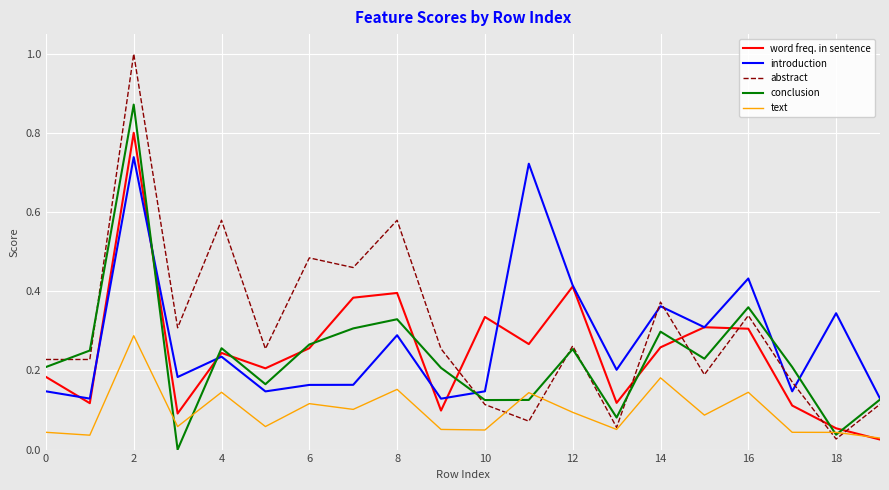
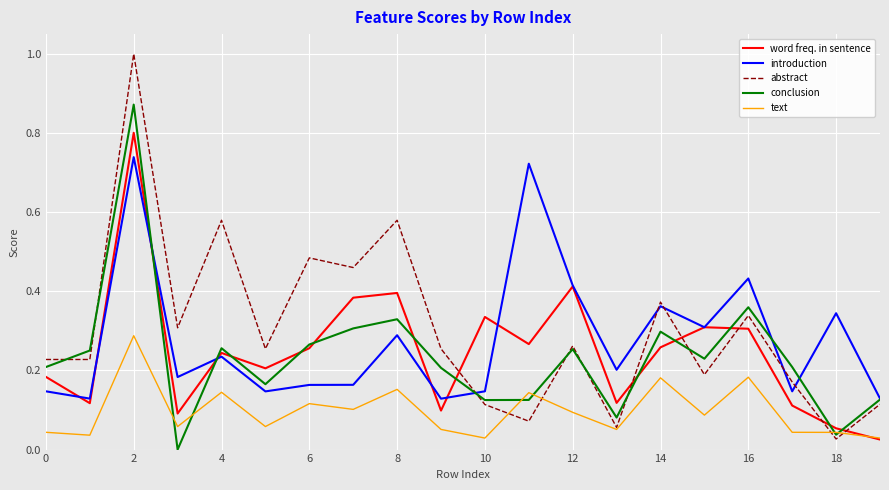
text, 10: 0.05 -> 0.03
text, 16: 0.14 -> 0.18
